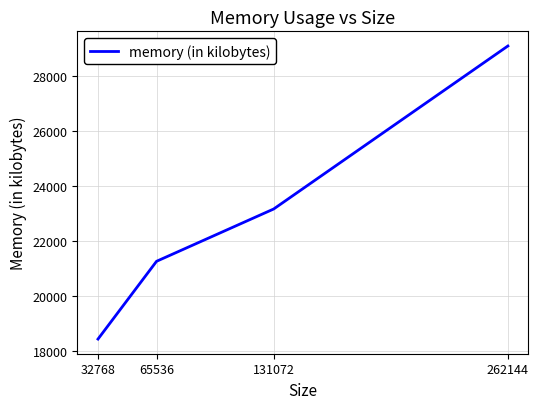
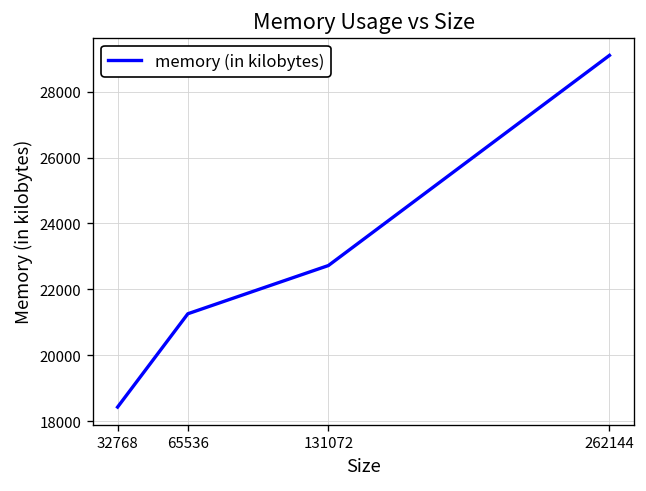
131072: 23200 -> 22700
